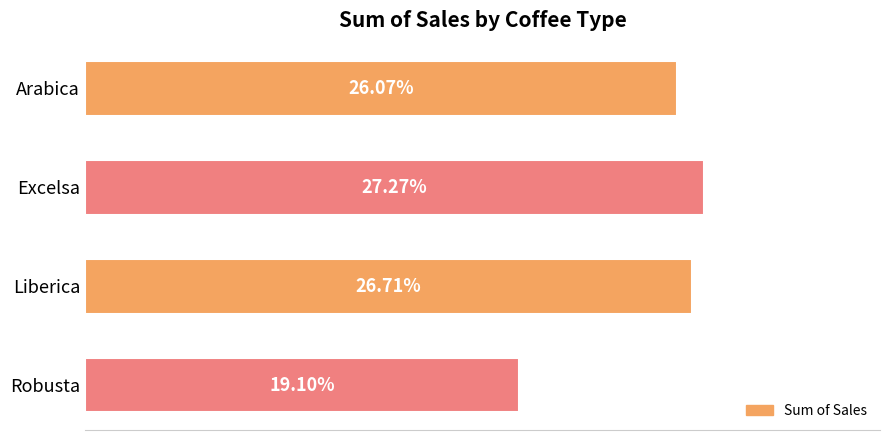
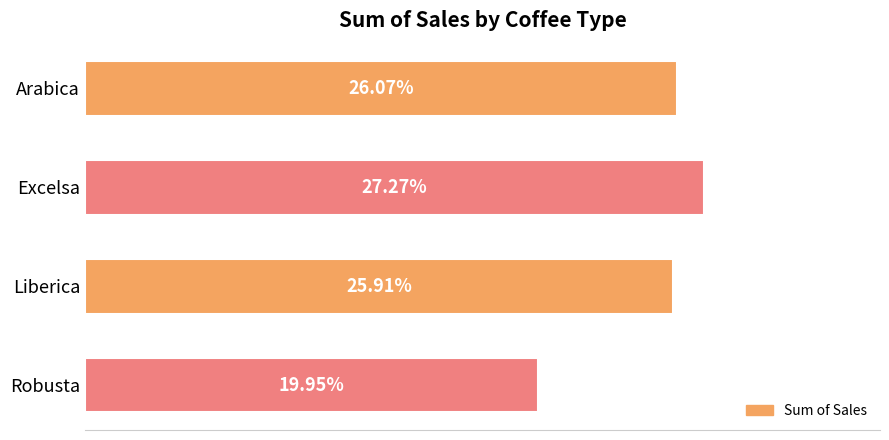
Liberica: 26.71% -> 25.91%
Robusta: 19.10% -> 19.95%
